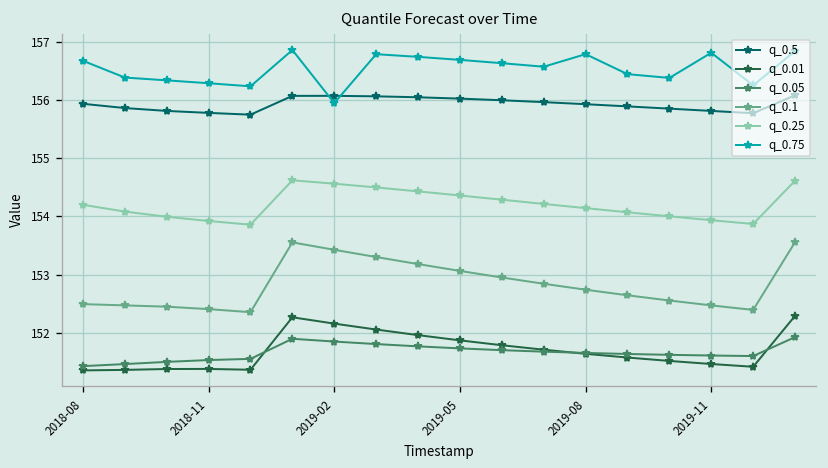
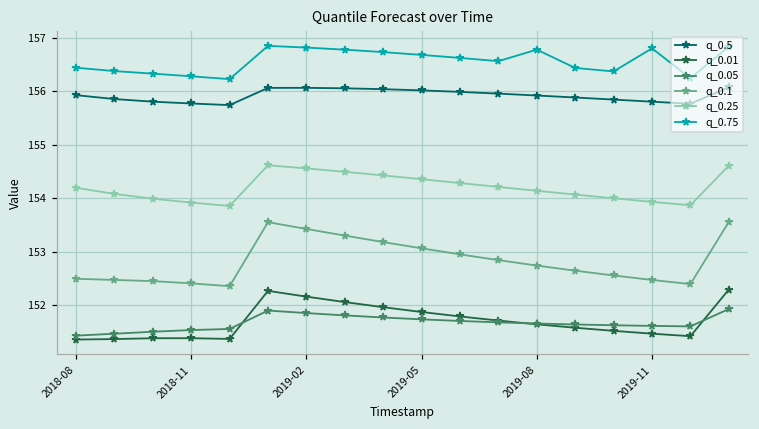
q_0.75, 2018-08: 156.7 -> 156.4
q_0.75, 2019-02: 155.9 -> 156.8
